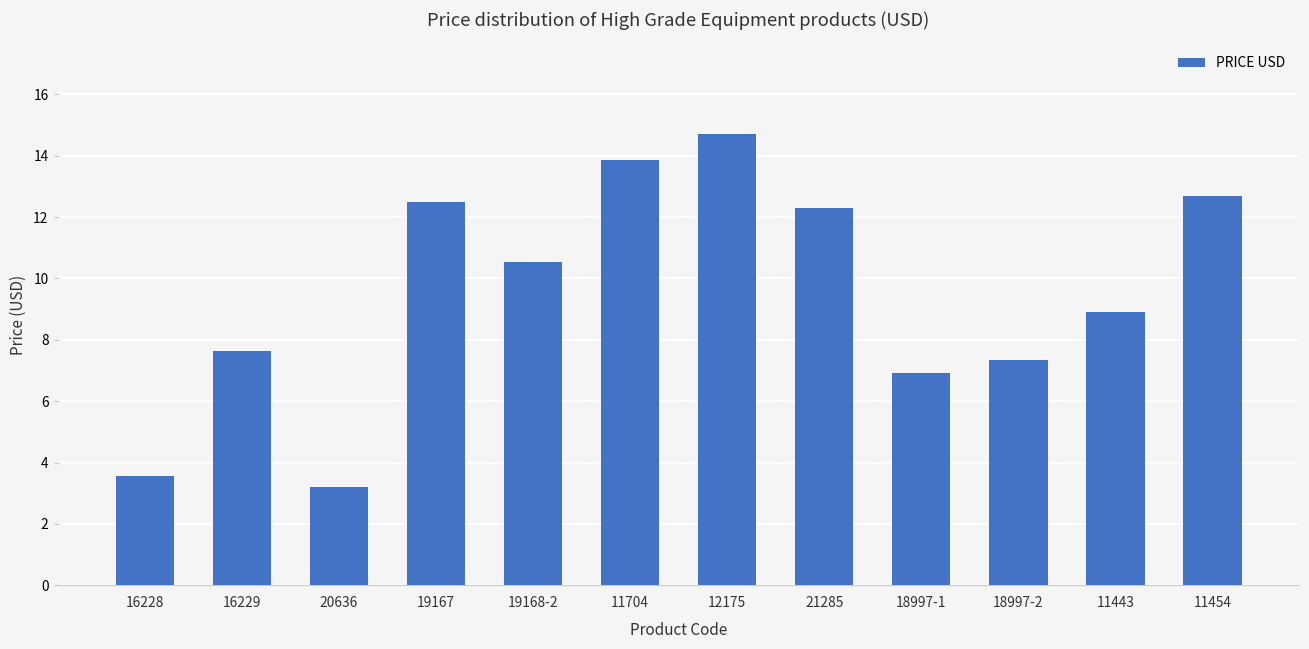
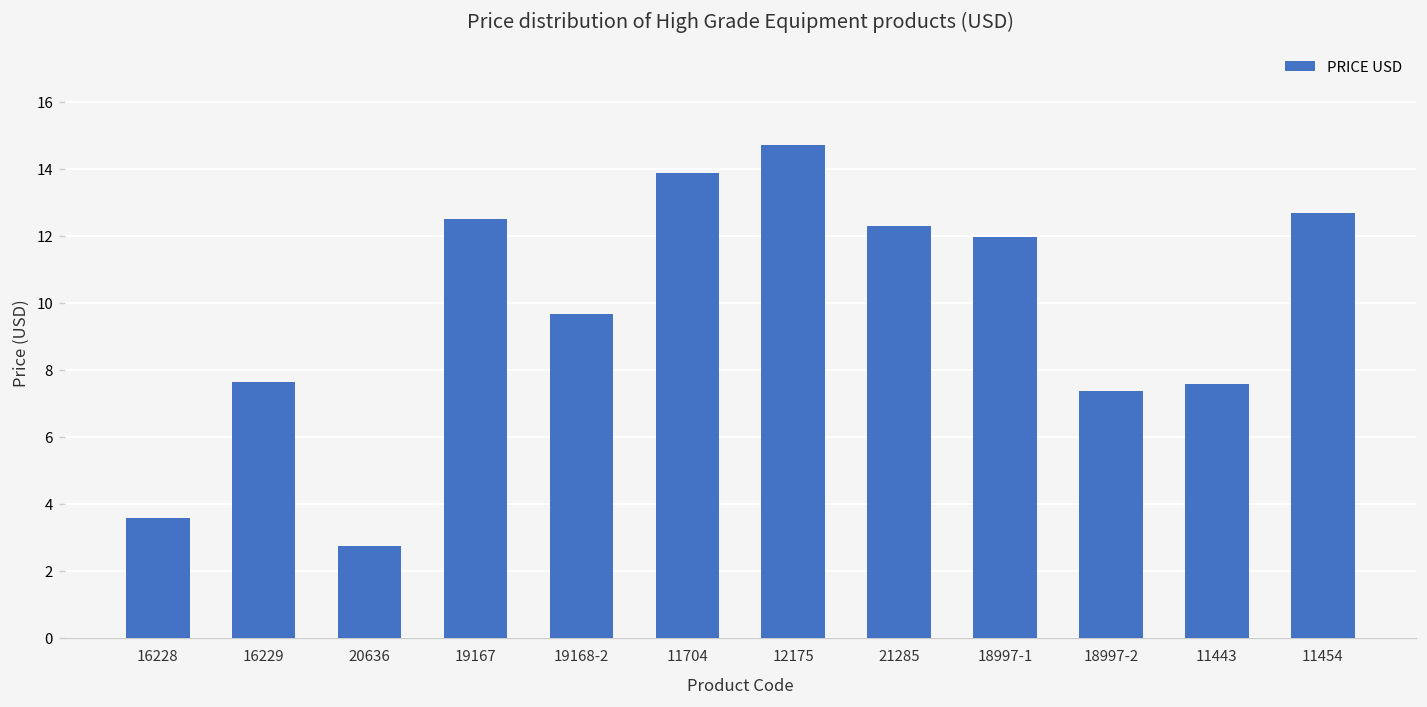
20636: 3.2 -> 2.7
19168-2: 10.5 -> 9.7
18997-1: 6.9 -> 12.0
11443: 8.9 -> 7.6
